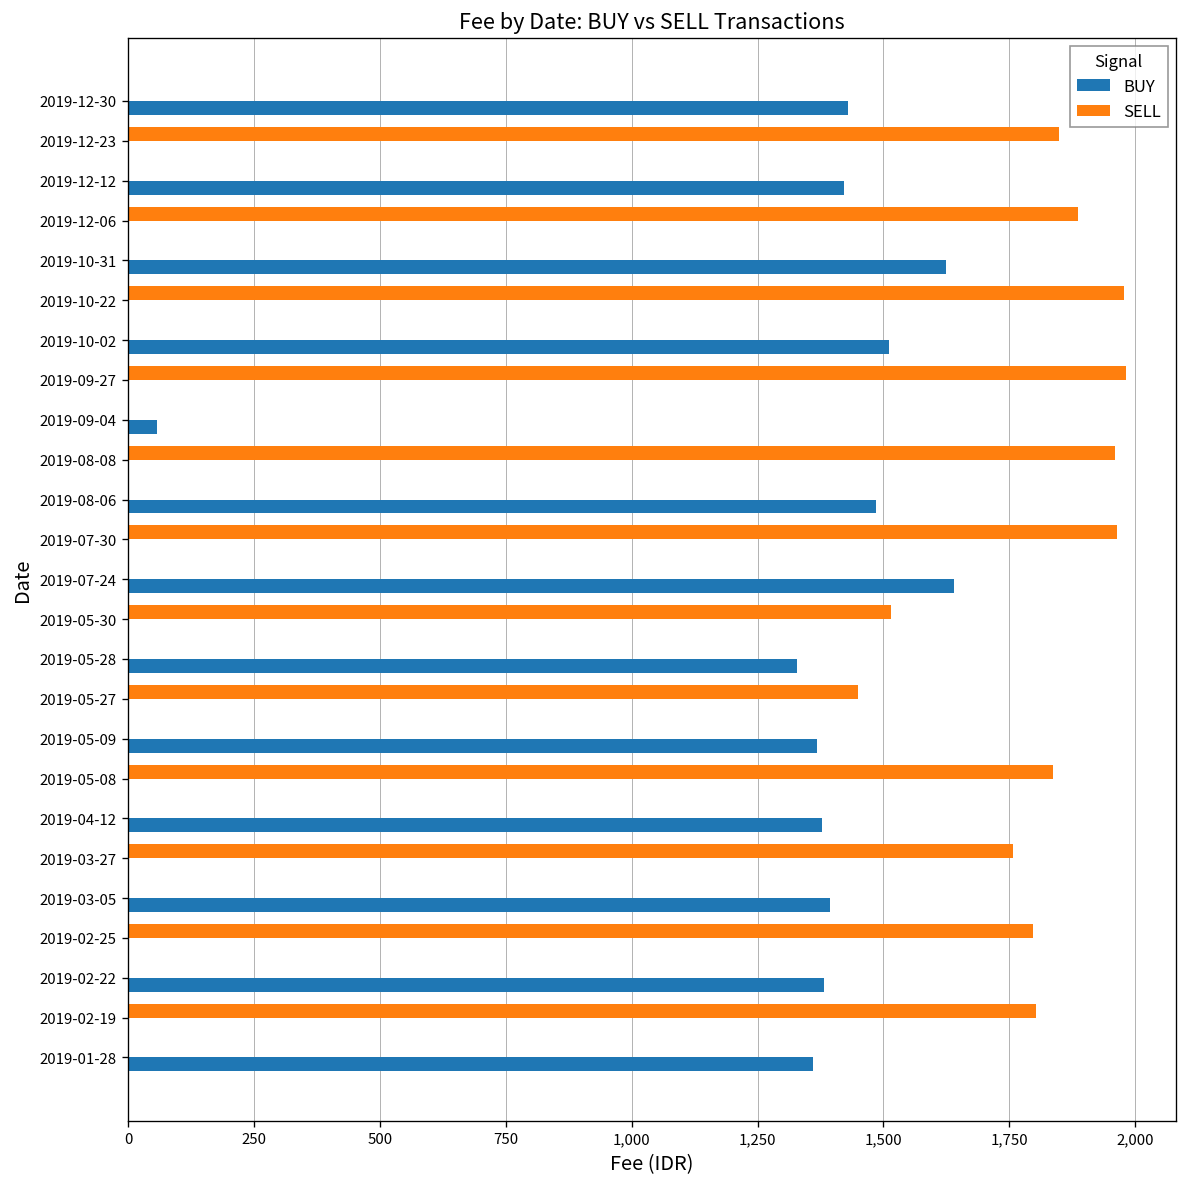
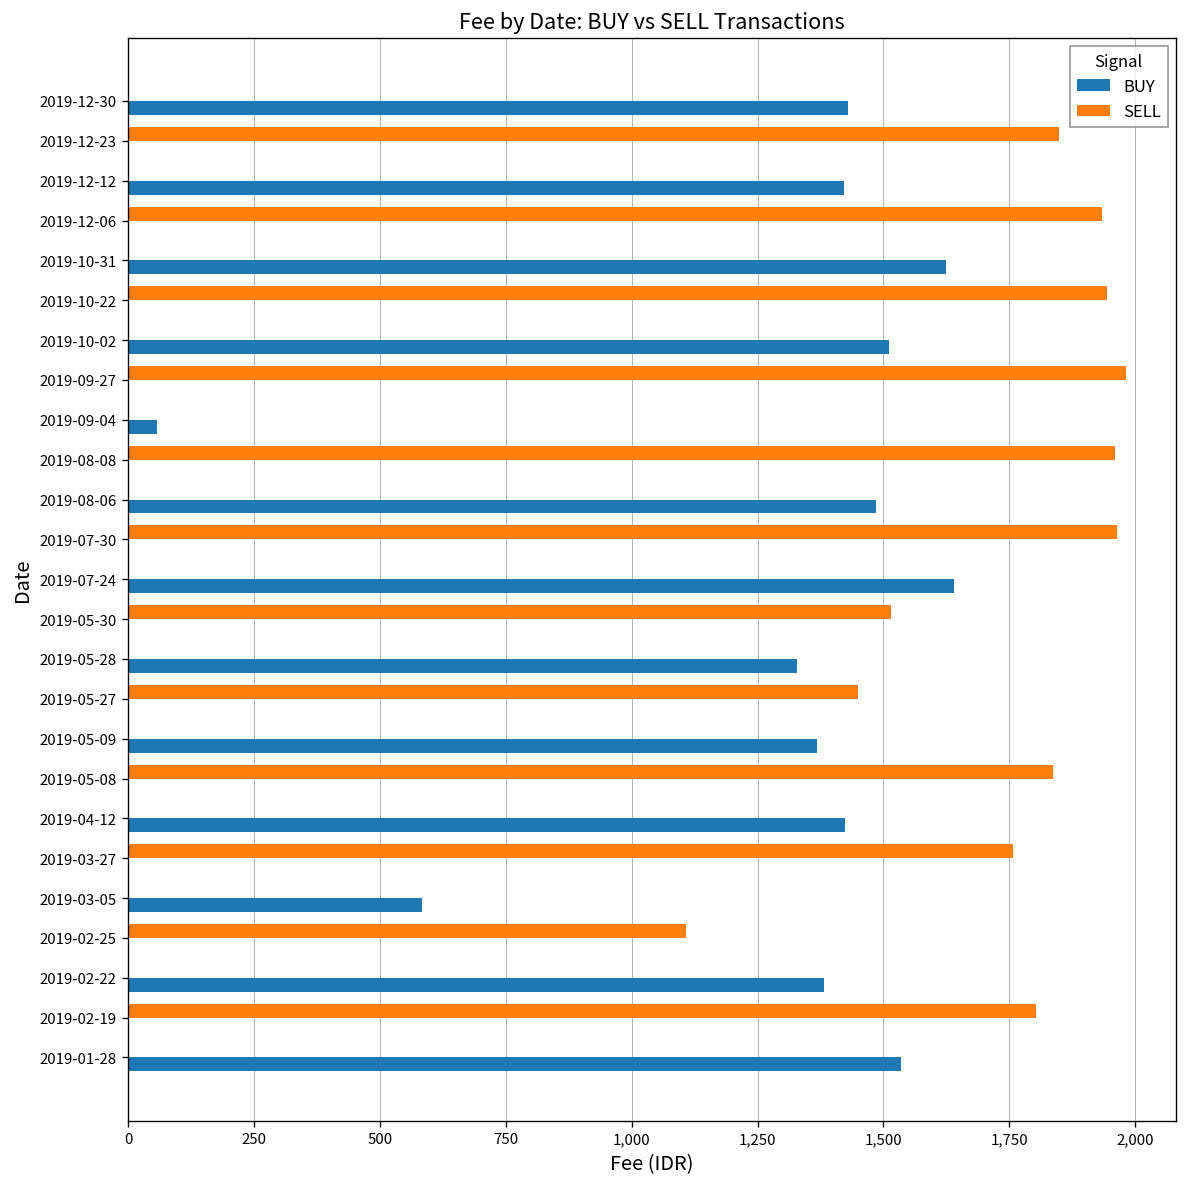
SELL, 2019-12-06: 1,890 -> 1,940
SELL, 2019-10-22: 1,980 -> 1,950
BUY, 2019-04-12: 1,380 -> 1,420
BUY, 2019-03-05: 1,390 -> 580
SELL, 2019-02-25: 1,800 -> 1,110
BUY, 2019-01-28: 1,360 -> 1,530
